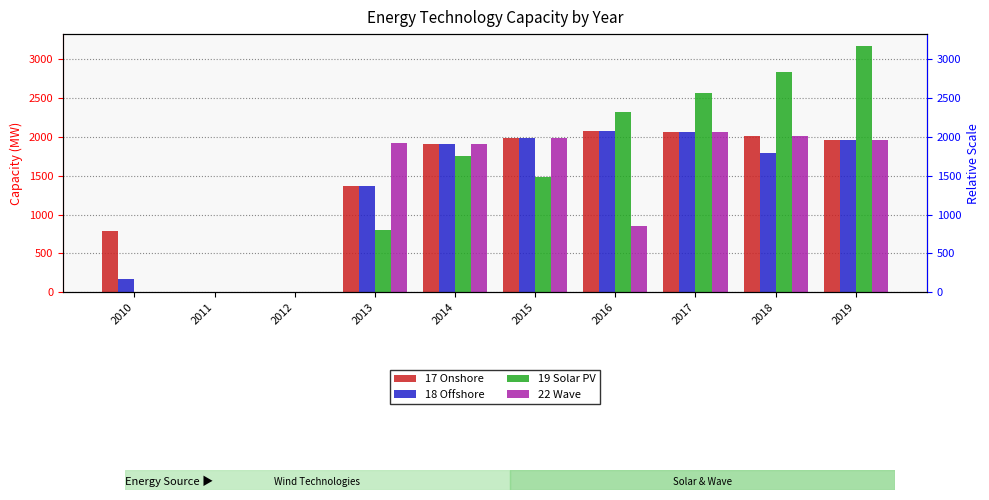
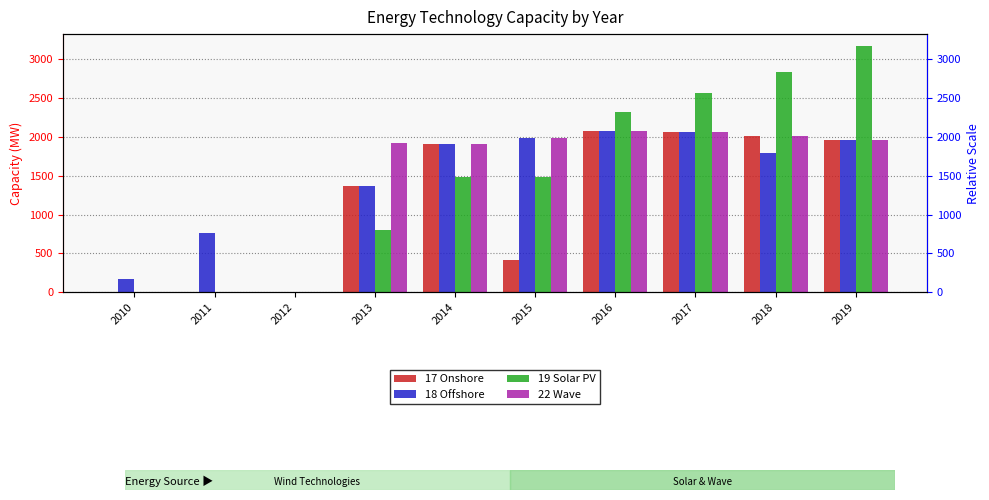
17 Onshore, 2010: 800 -> 0
18 Offshore, 2011: 0 -> 800
19 Solar PV, 2014: 1800 -> 1500
17 Onshore, 2015: 2000 -> 400
22 Wave, 2016: 900 -> 2100
